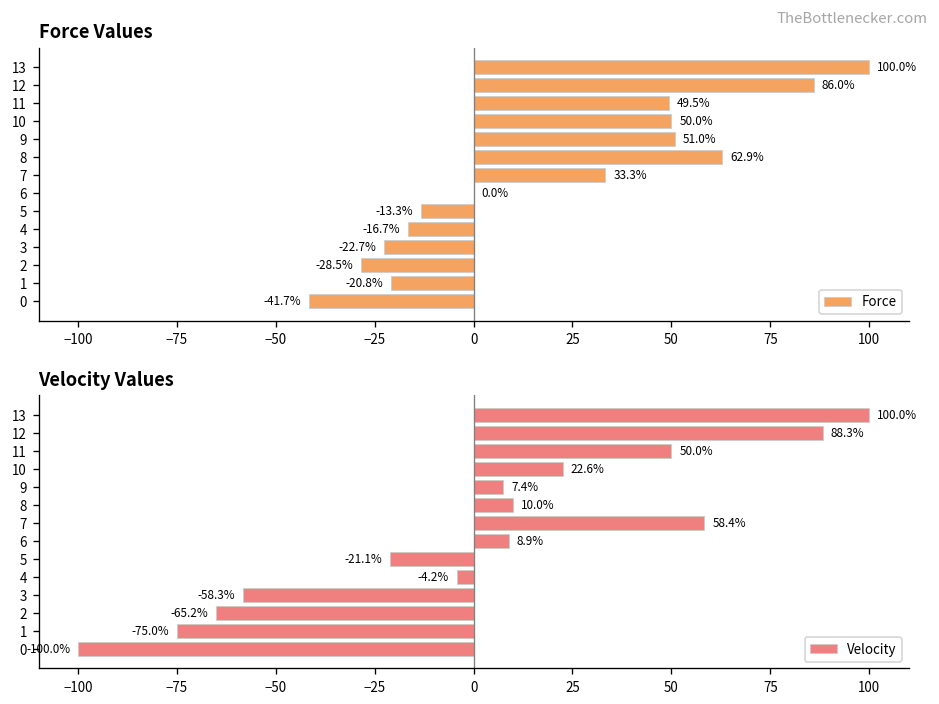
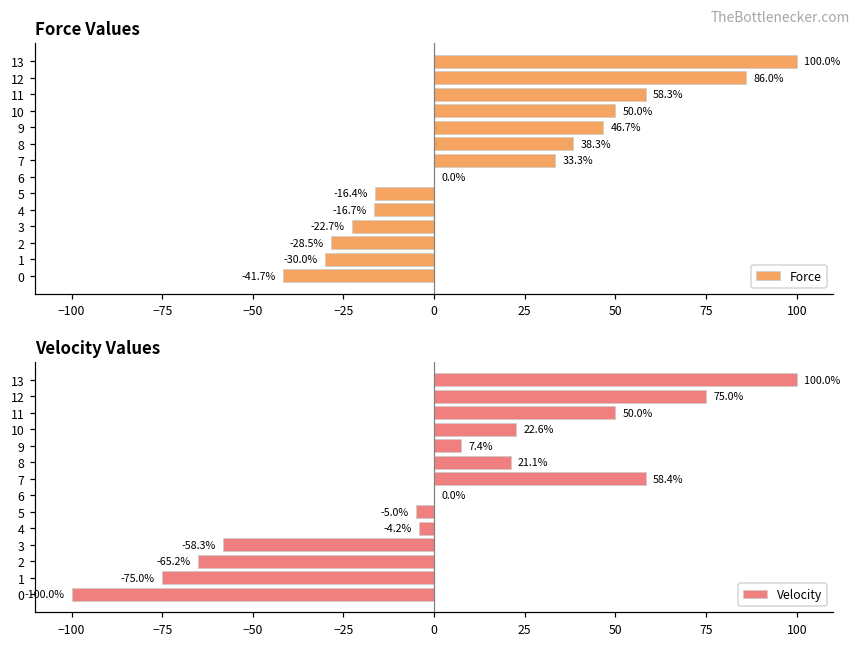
Force Values, 11: 49.5% -> 58.3%
Force Values, 9: 51.0% -> 46.7%
Force Values, 8: 62.9% -> 38.3%
Force Values, 5: -13.3% -> -16.4%
Force Values, 1: -20.8% -> -30.0%
Velocity Values, 12: 88.3% -> 75.0%
Velocity Values, 8: 10.0% -> 21.1%
Velocity Values, 6: 8.9% -> 0.0%
Velocity Values, 5: -21.1% -> -5.0%
